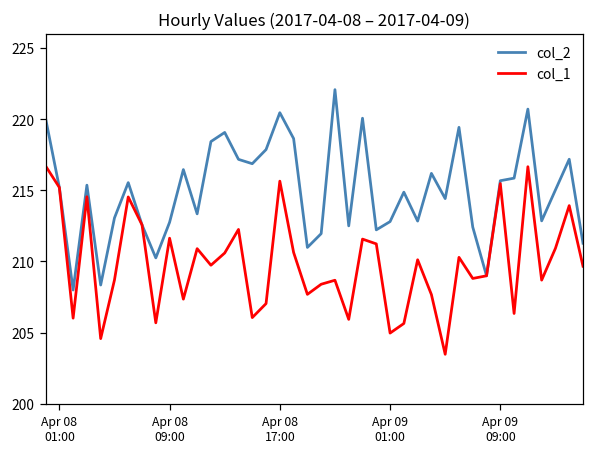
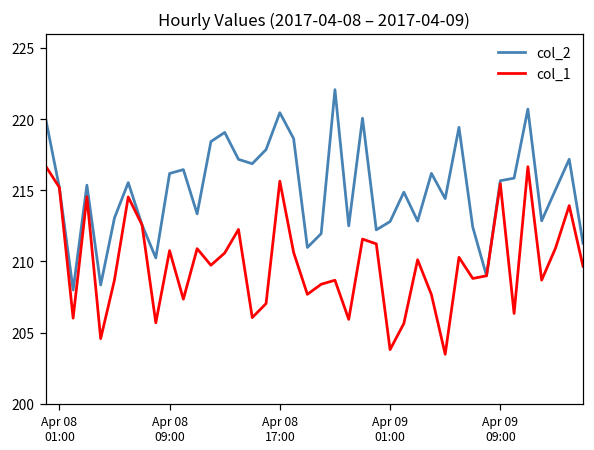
col_2, Apr 08 09:00: 212.8 -> 216.2
col_1, Apr 08 09:00: 211.6 -> 210.8
col_1, Apr 09 01:00: 205.0 -> 203.8
